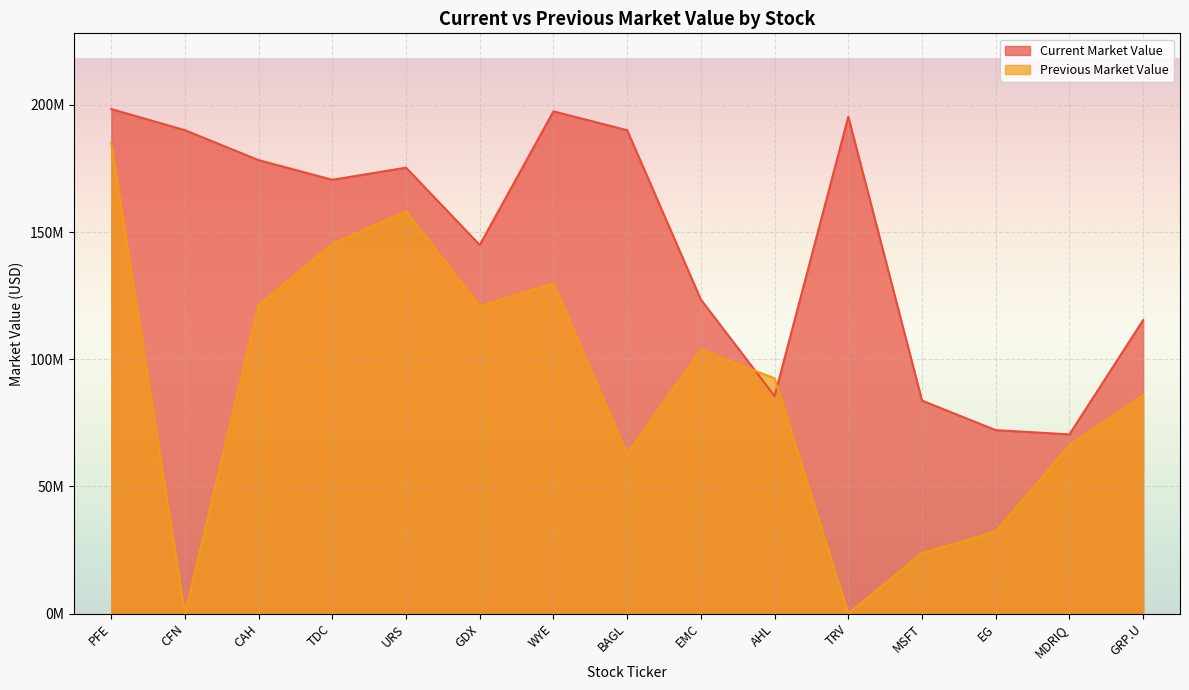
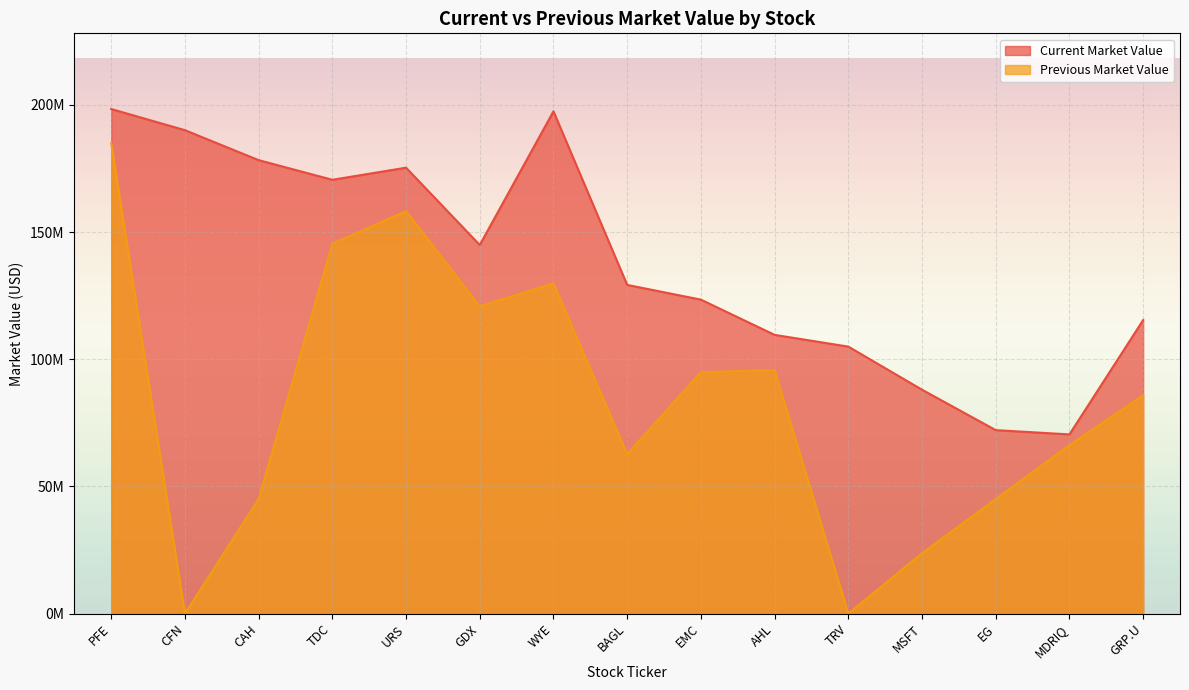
Previous Market Value, CAH: 121000000 -> 45000000
Current Market Value, BAGL: 190000000 -> 129000000
Previous Market Value, EMC: 104000000 -> 95000000
Current Market Value, AHL: 86000000 -> 110000000
Previous Market Value, AHL: 92000000 -> 96000000
Current Market Value, TRV: 195000000 -> 105000000
Current Market Value, MSFT: 84000000 -> 88000000
Previous Market Value, EG: 32000000 -> 45000000
